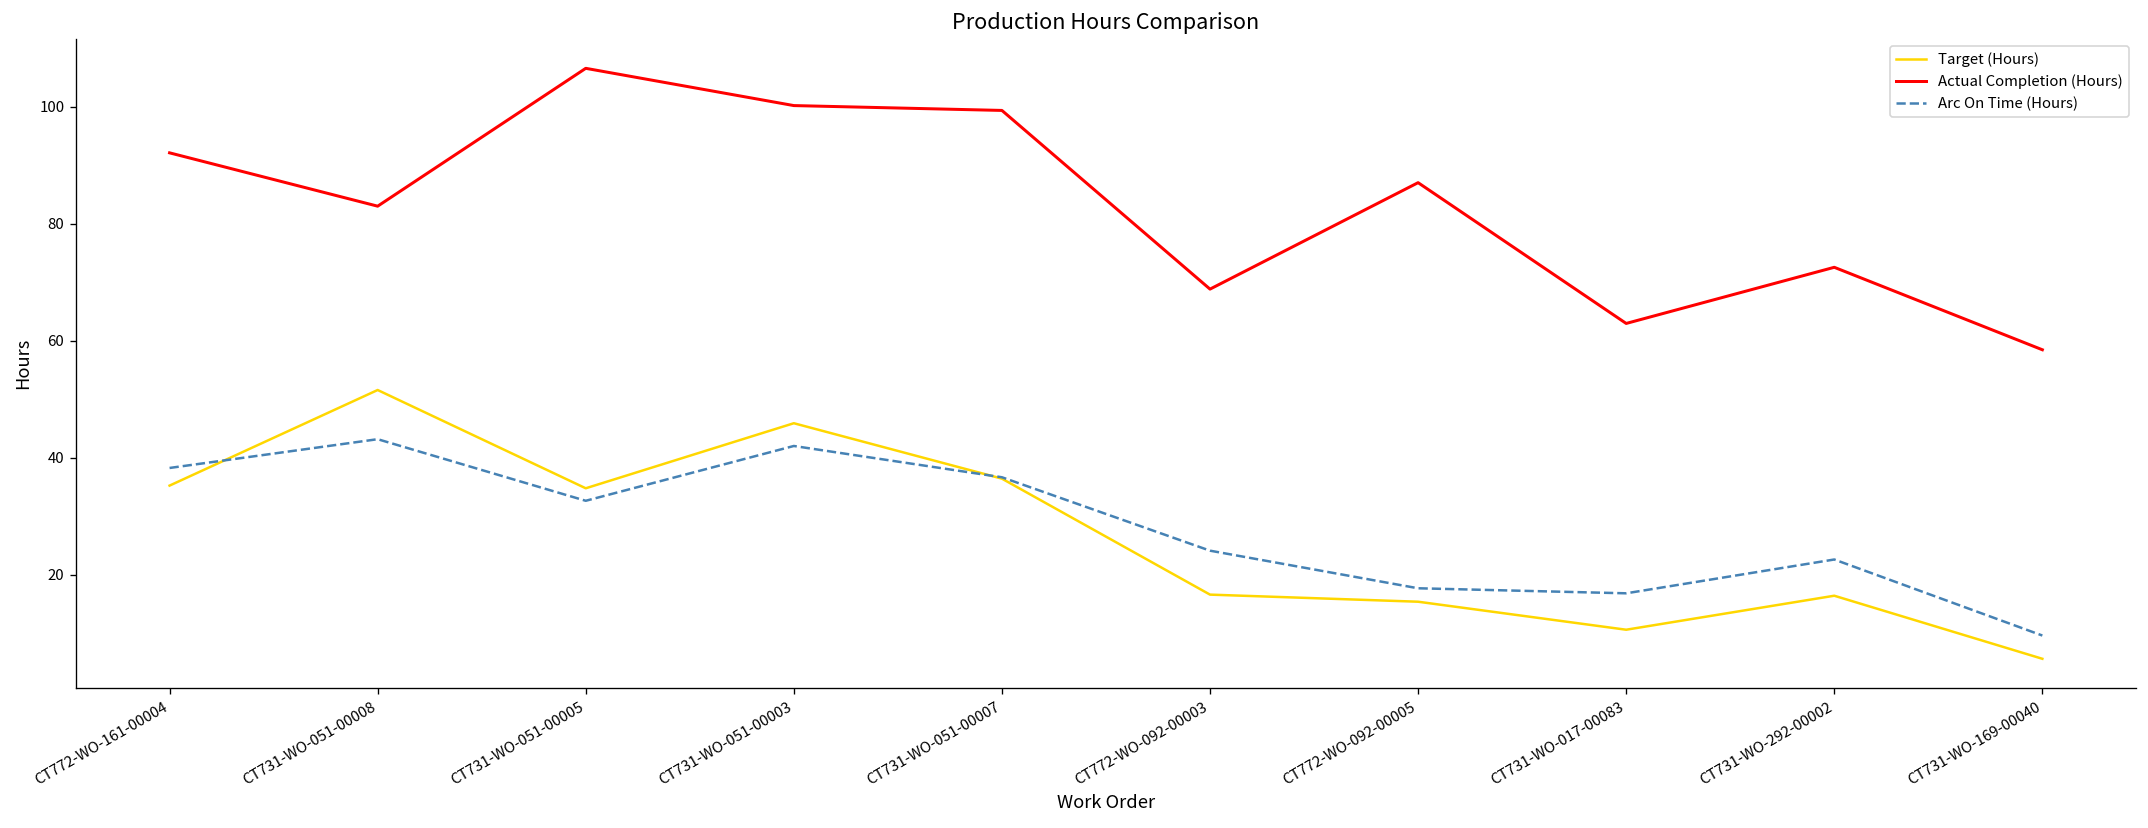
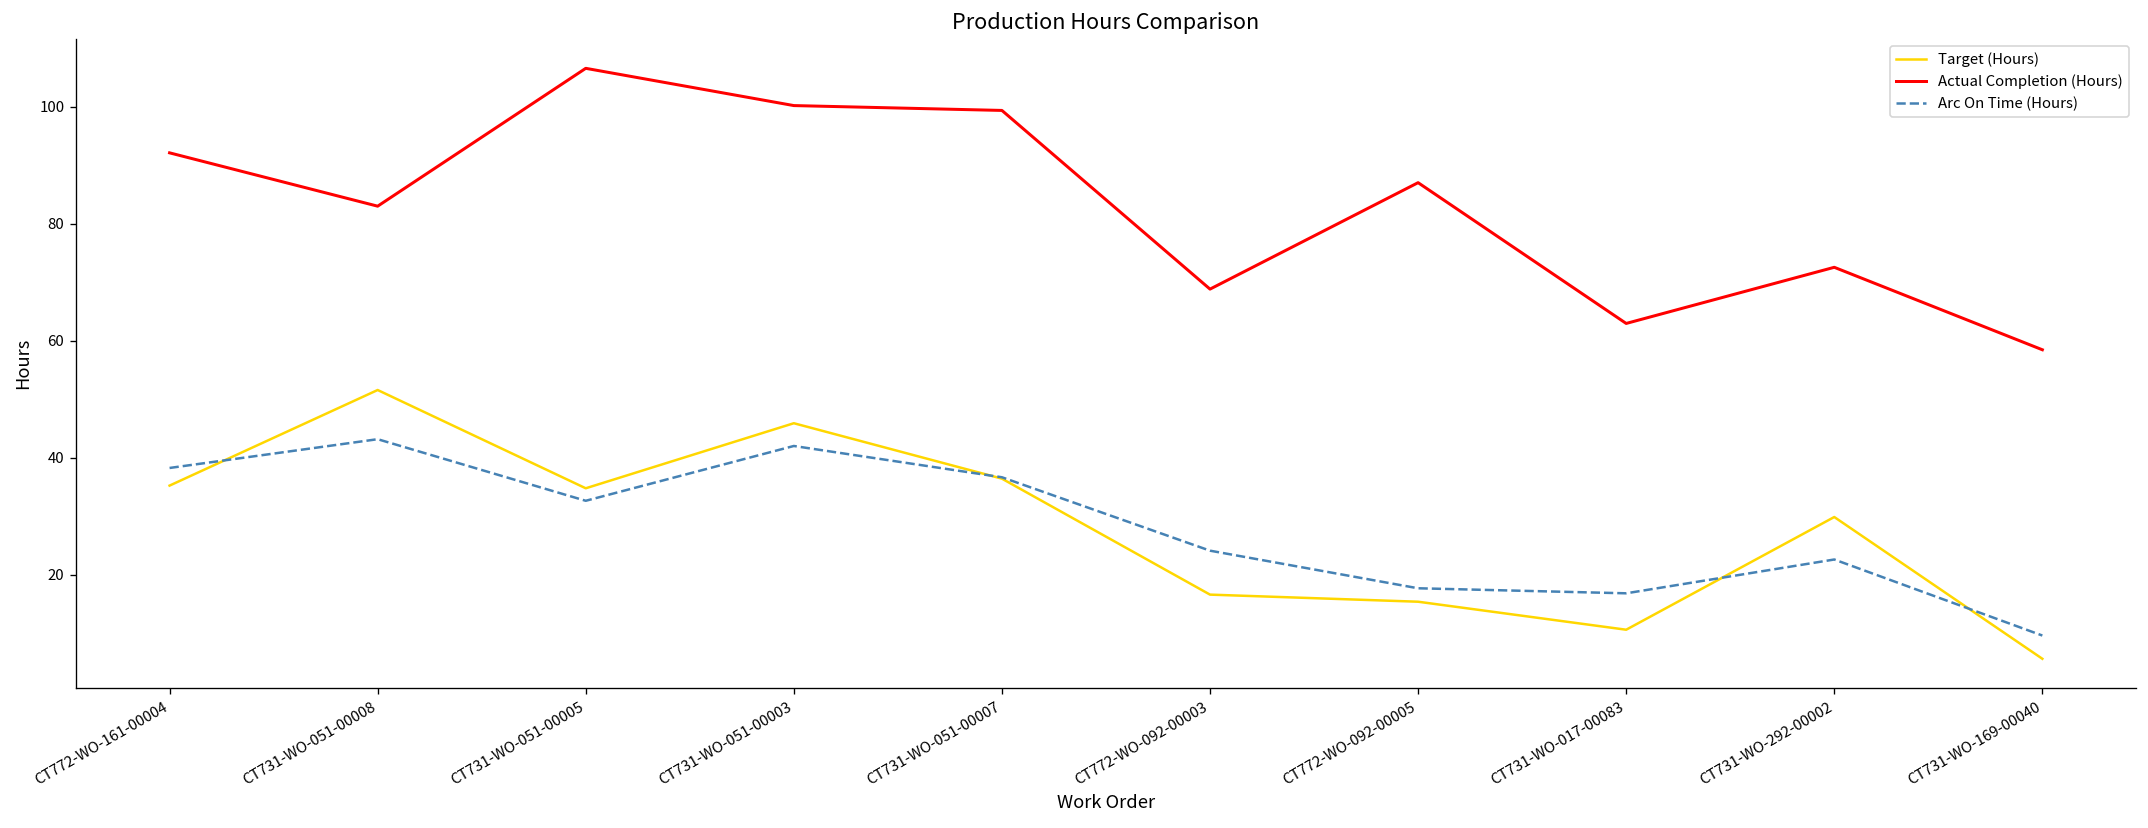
Target (Hours), CT731-WO-292-00002: 16 -> 30
